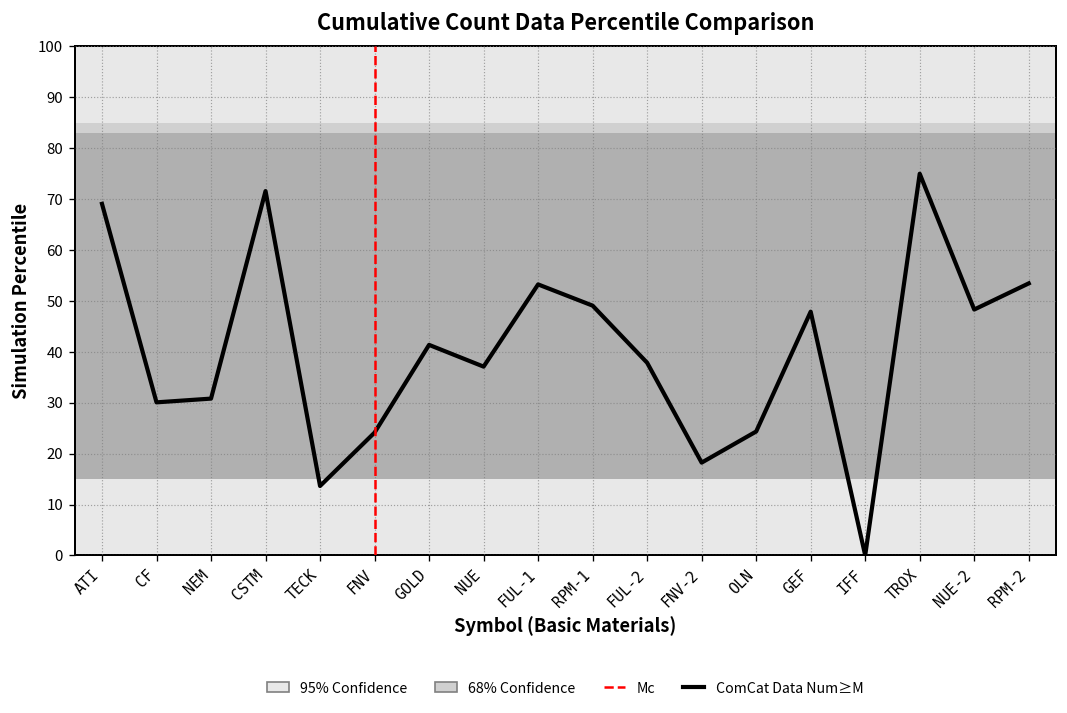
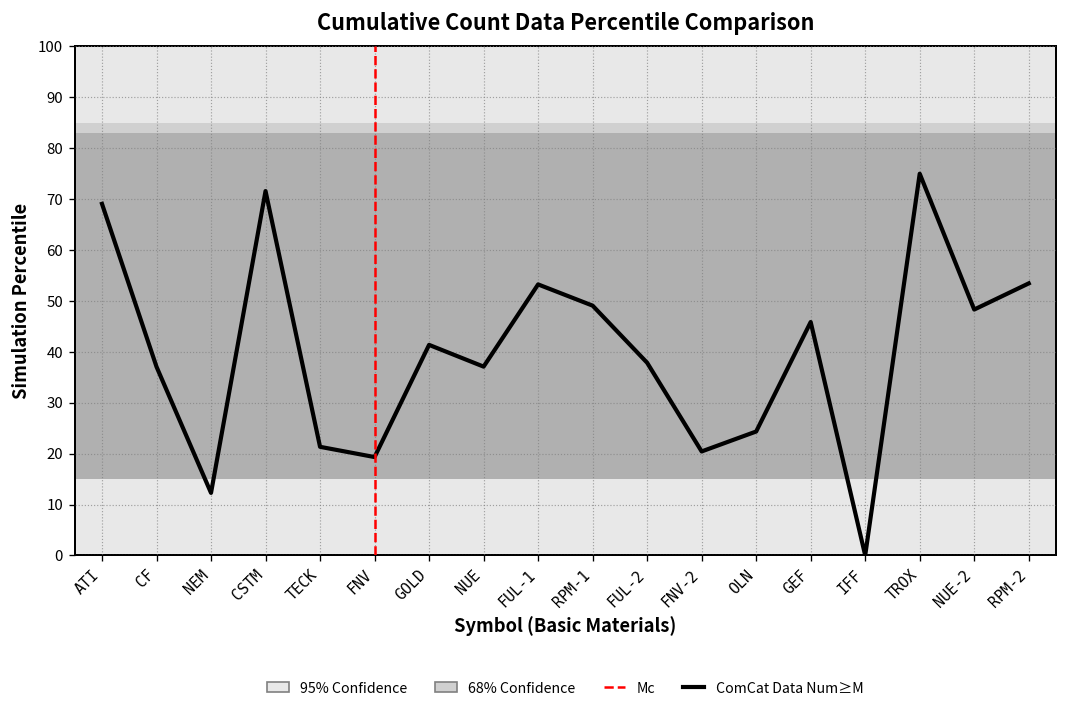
CF: 30 -> 37
NEM: 31 -> 12
TECK: 14 -> 21
FNV: 24 -> 19
FNV-2: 18 -> 20
GEF: 48 -> 46
